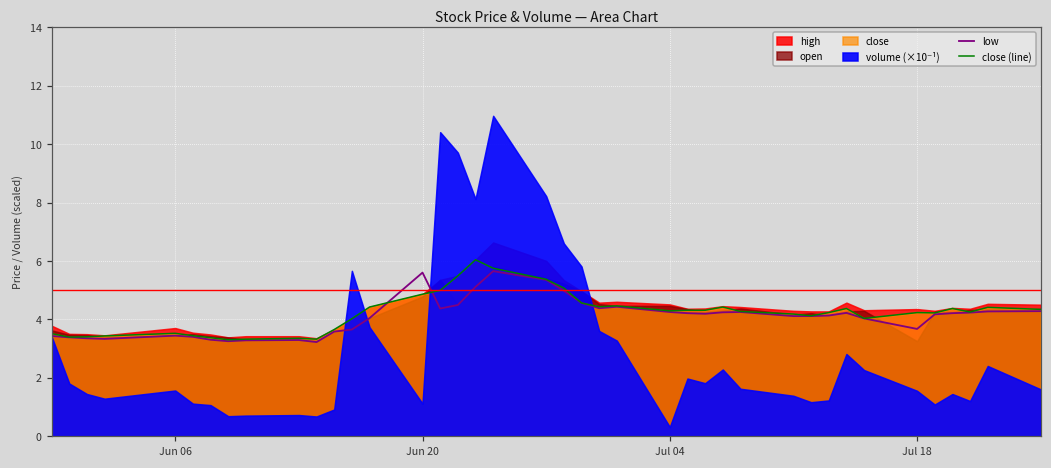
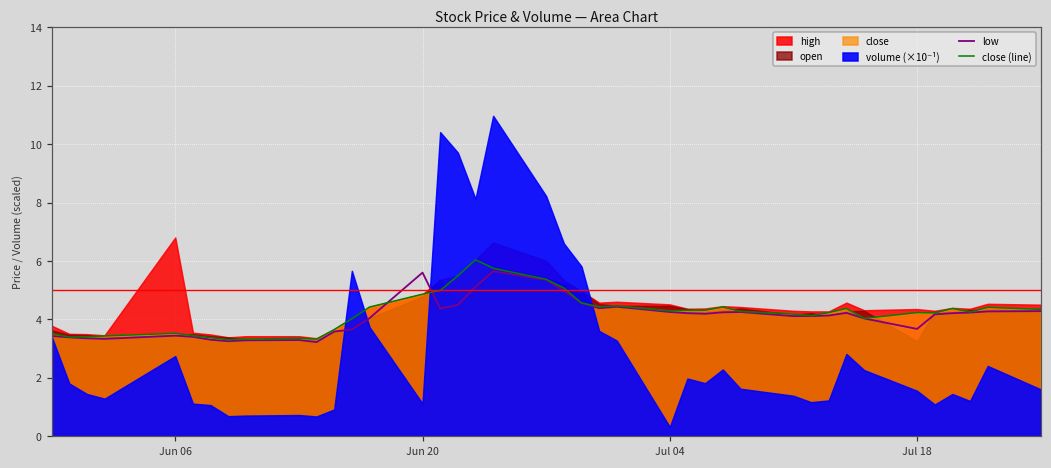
high, Jun 06: 3.7 -> 6.8
volume (×10⁻¹), Jun 06: 1.6 -> 2.7
